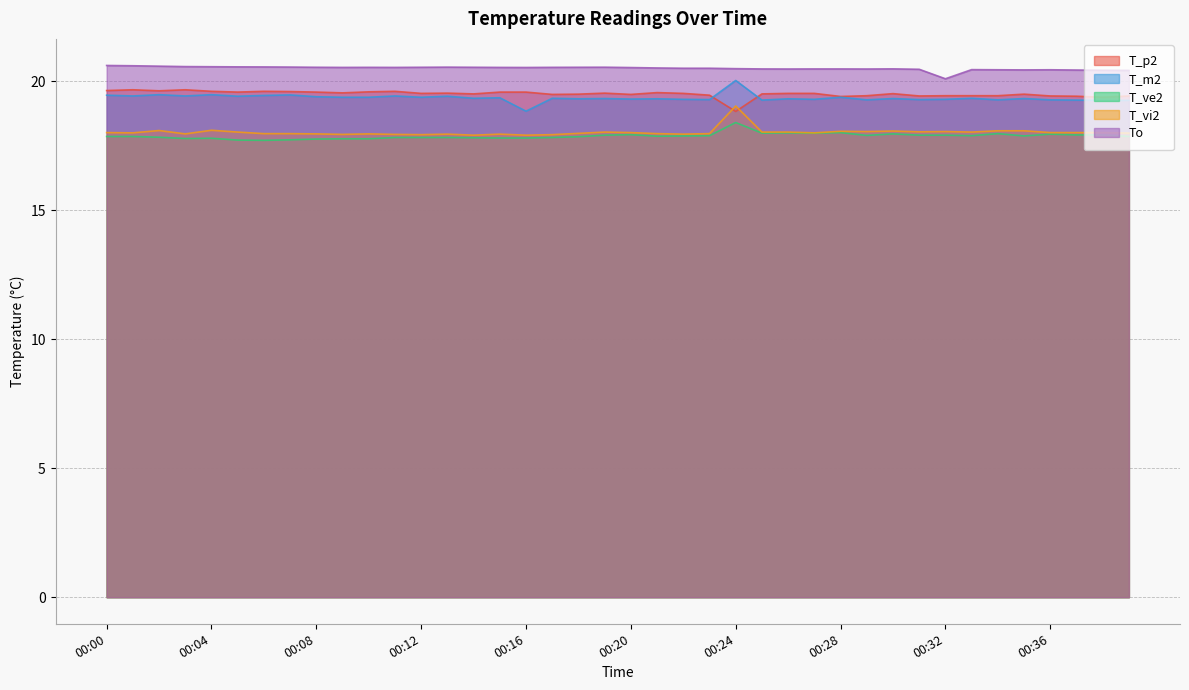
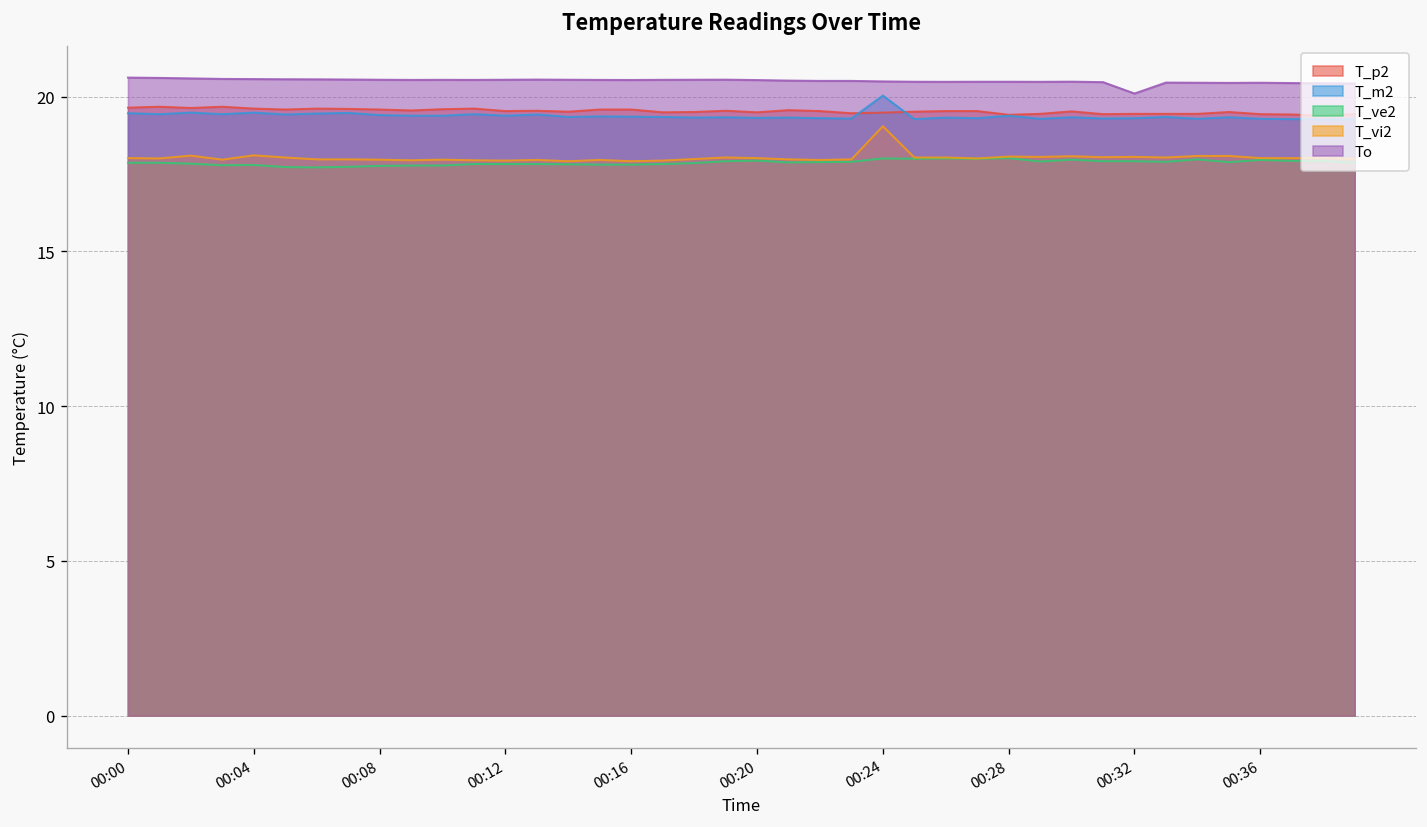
T_m2, 00:16: 18.8 -> 19.4
T_p2, 00:24: 18.8 -> 19.5
T_ve2, 00:24: 18.4 -> 18.0
